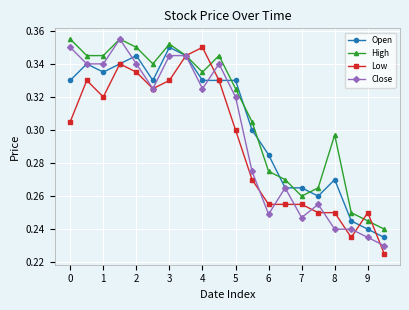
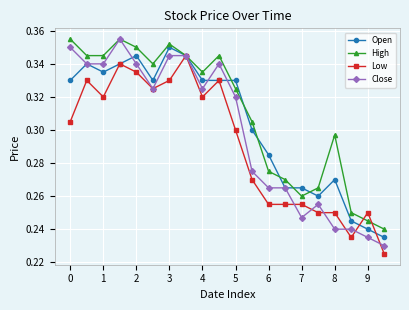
Low, 4: 0.35 -> 0.32
Close, 6: 0.249 -> 0.265
